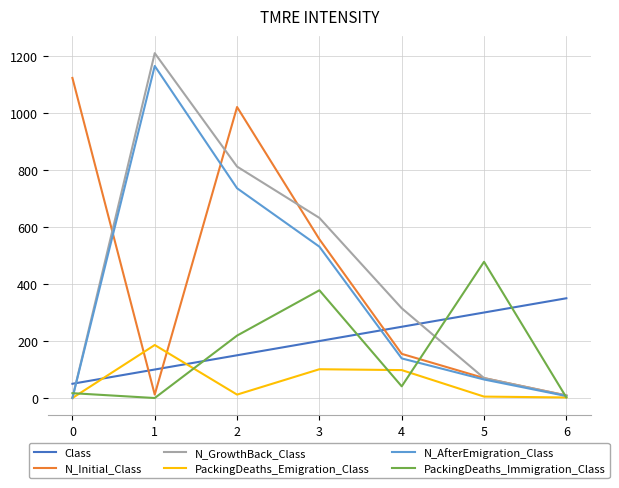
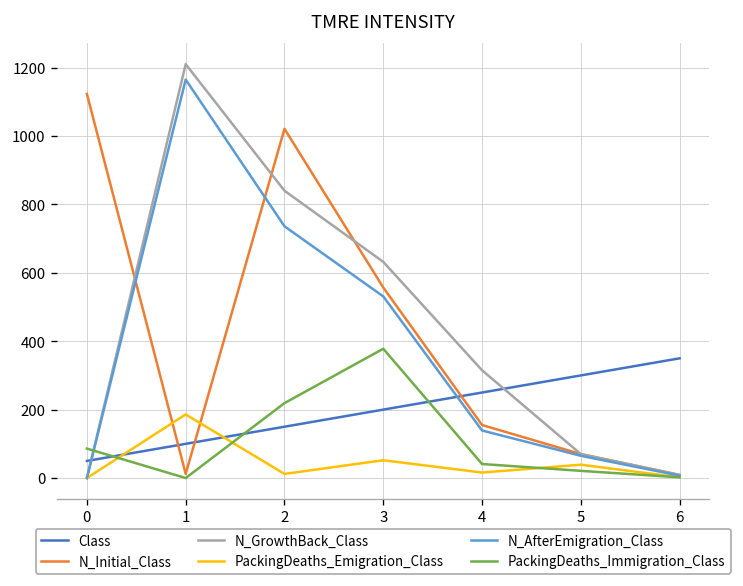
PackingDeaths_Immigration_Class, 0: 20 -> 90
N_GrowthBack_Class, 2: 810 -> 840
PackingDeaths_Emigration_Class, 3: 100 -> 50
PackingDeaths_Emigration_Class, 4: 100 -> 20
PackingDeaths_Emigration_Class, 5: 10 -> 40
PackingDeaths_Immigration_Class, 5: 480 -> 20
